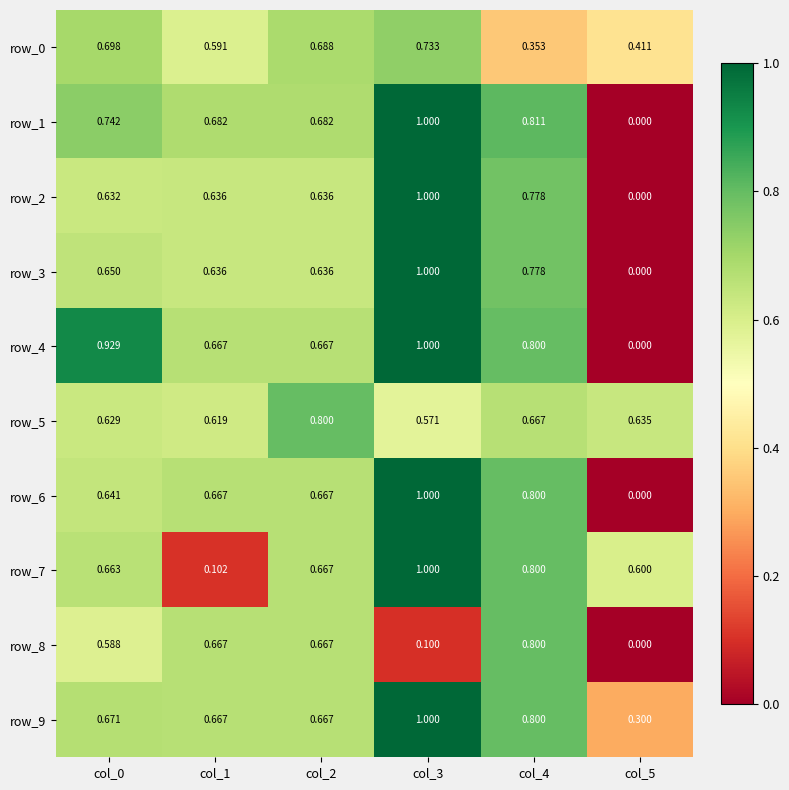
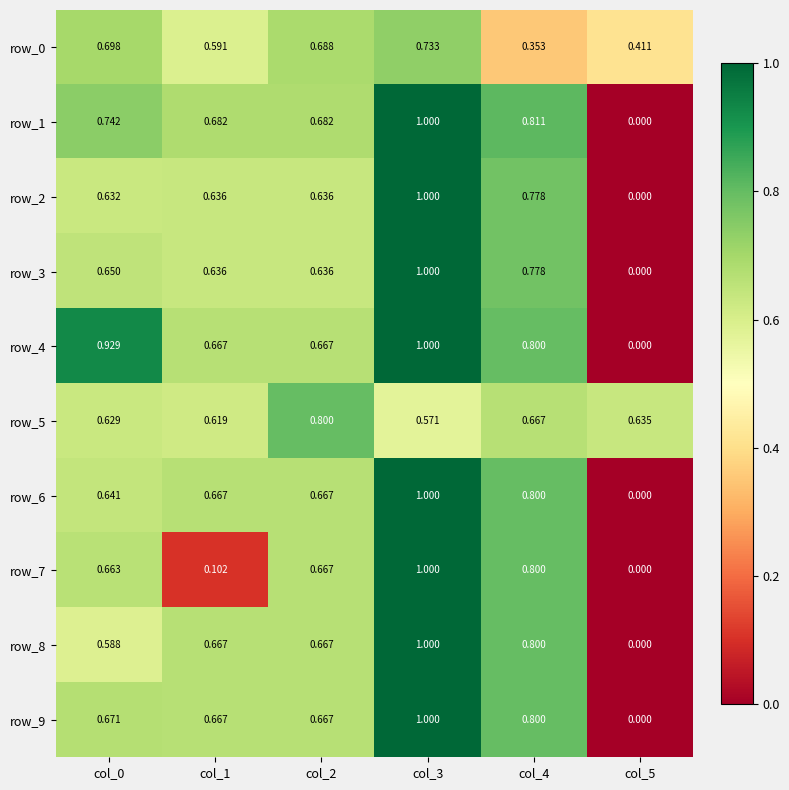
row_7, col_5: 0.600 -> 0.000
row_8, col_3: 0.100 -> 1.000
row_9, col_5: 0.300 -> 0.000
